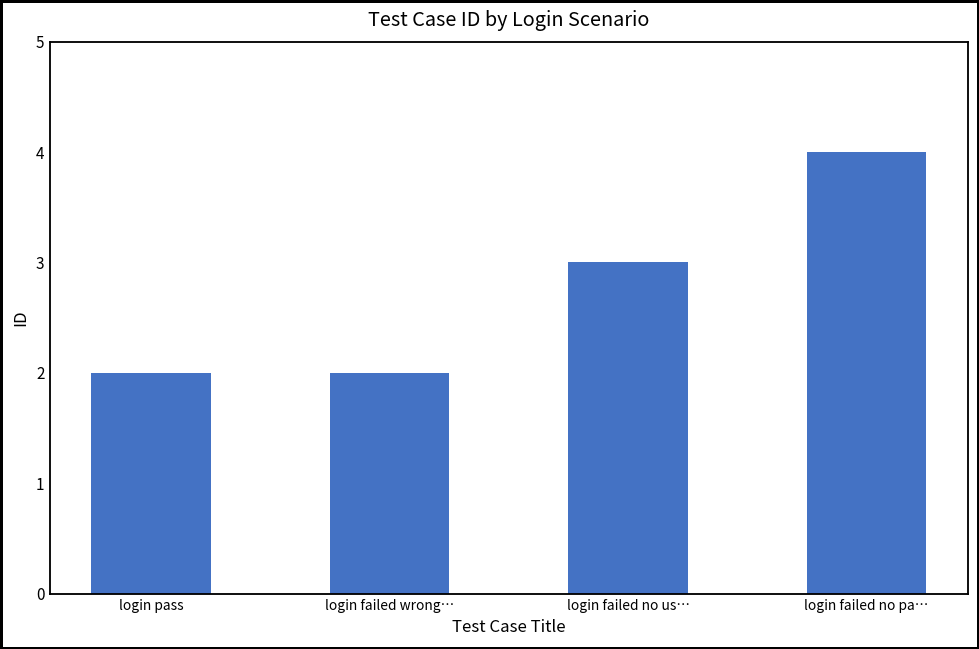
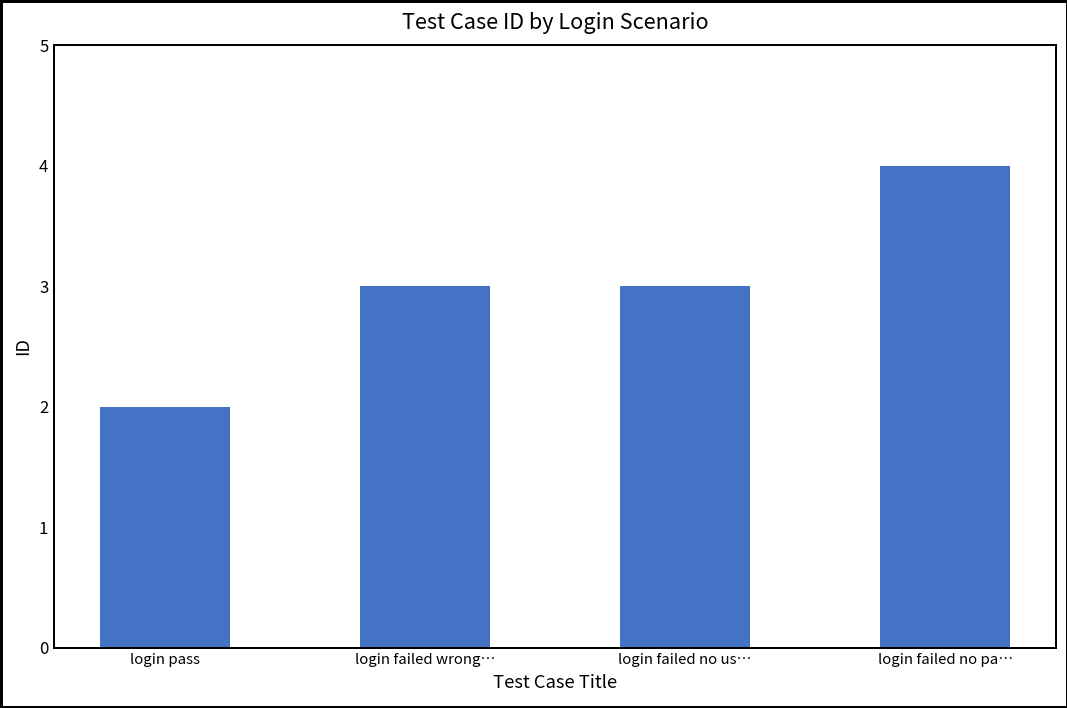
login failed wrong…: 2 -> 3
